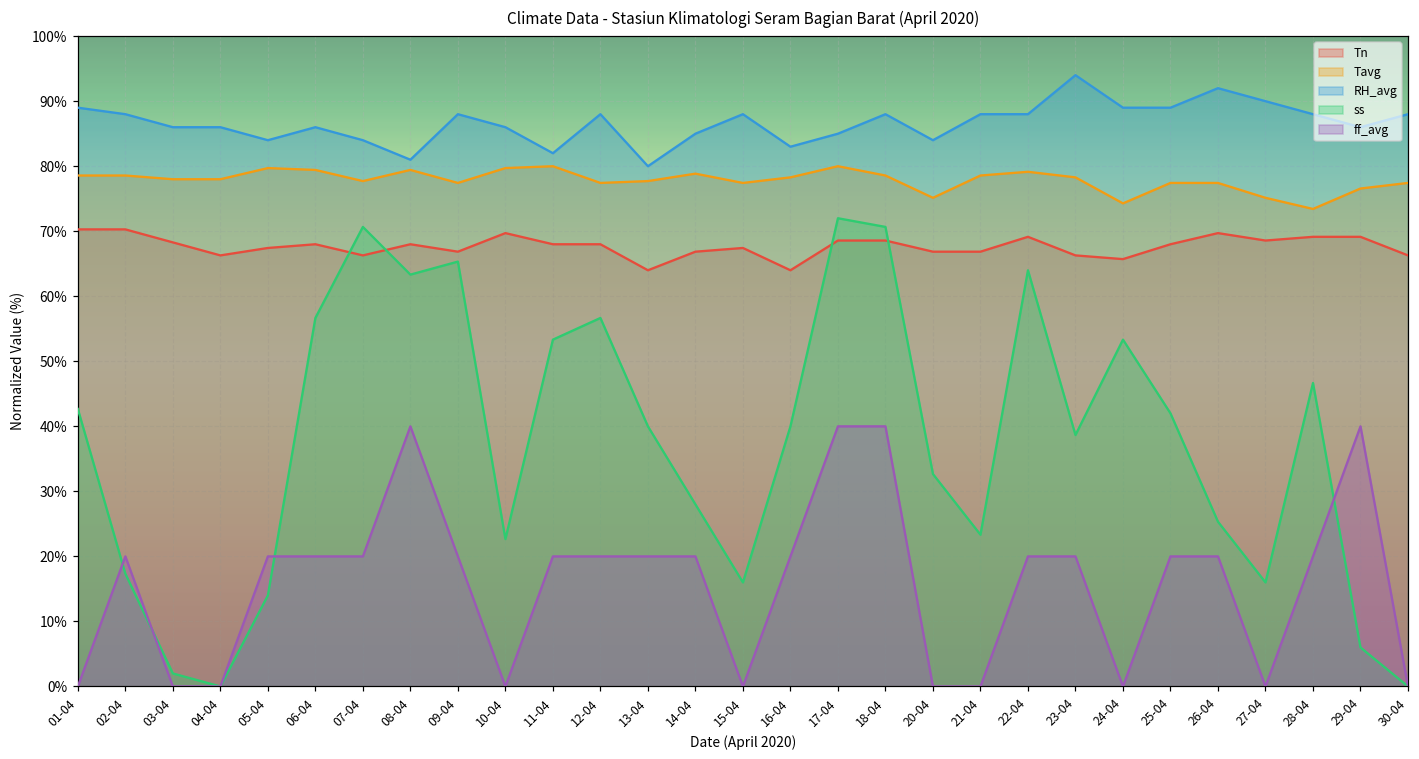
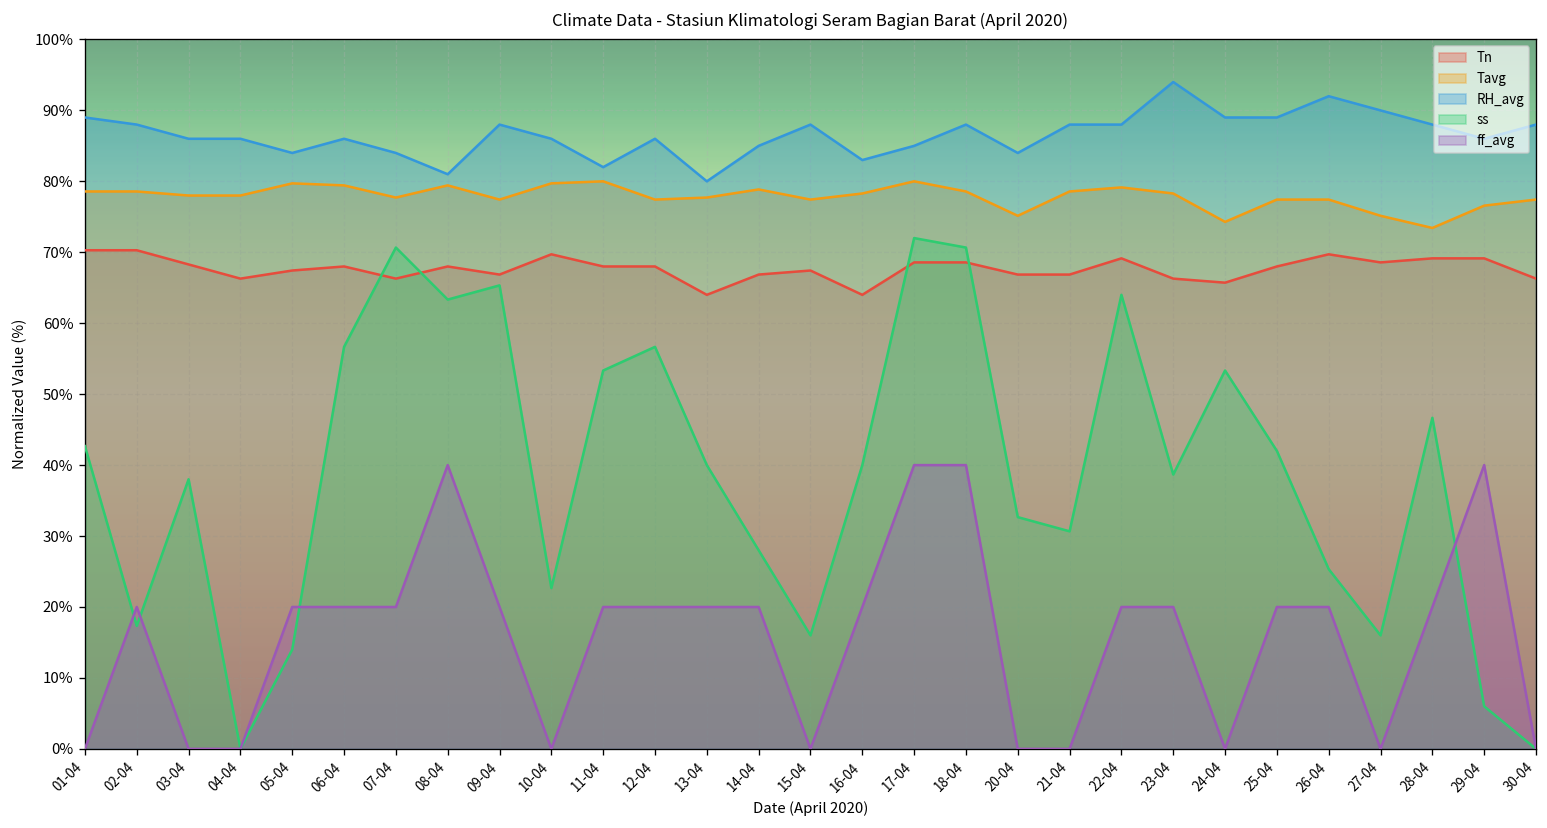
ss, 03-04: 2% -> 38%
RH_avg, 12-04: 88% -> 86%
ss, 21-04: 23% -> 31%
